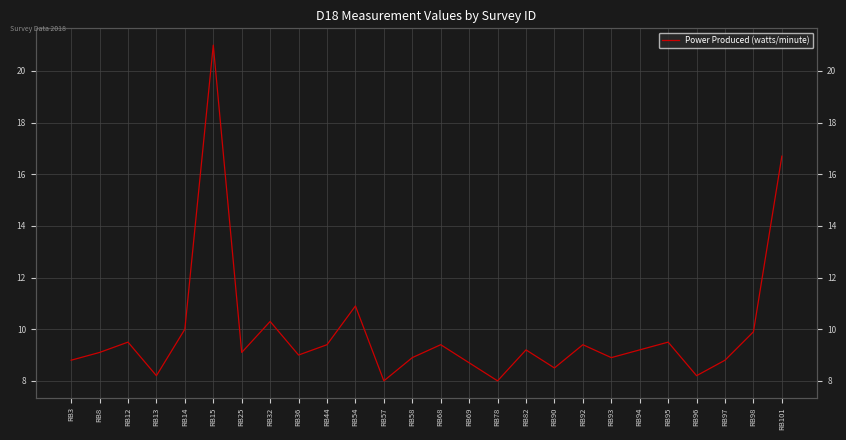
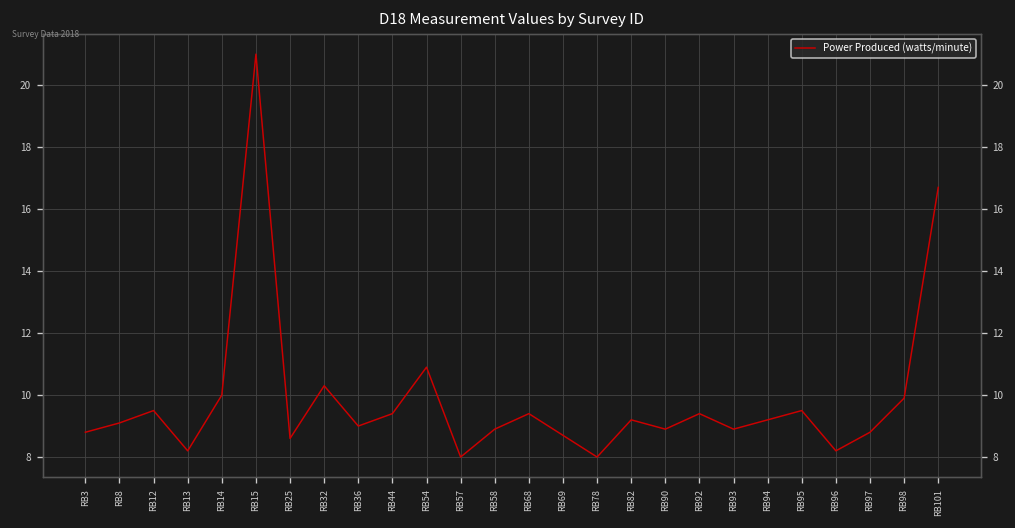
RB25: 9.1 -> 8.6
RB90: 8.5 -> 8.9
